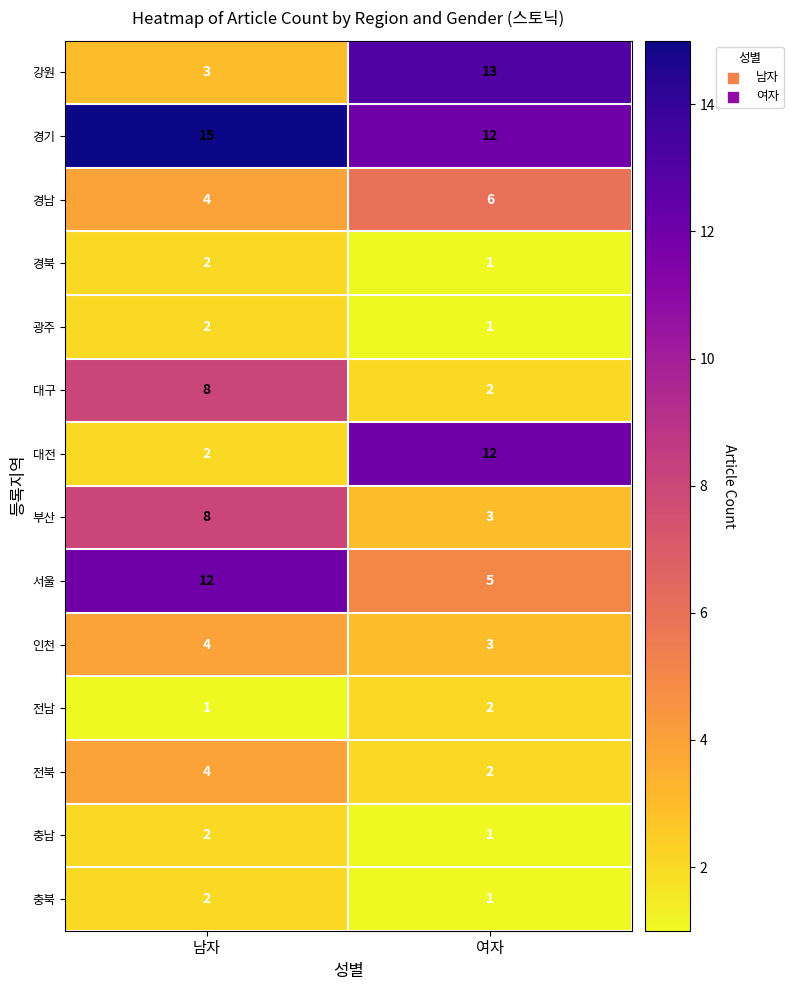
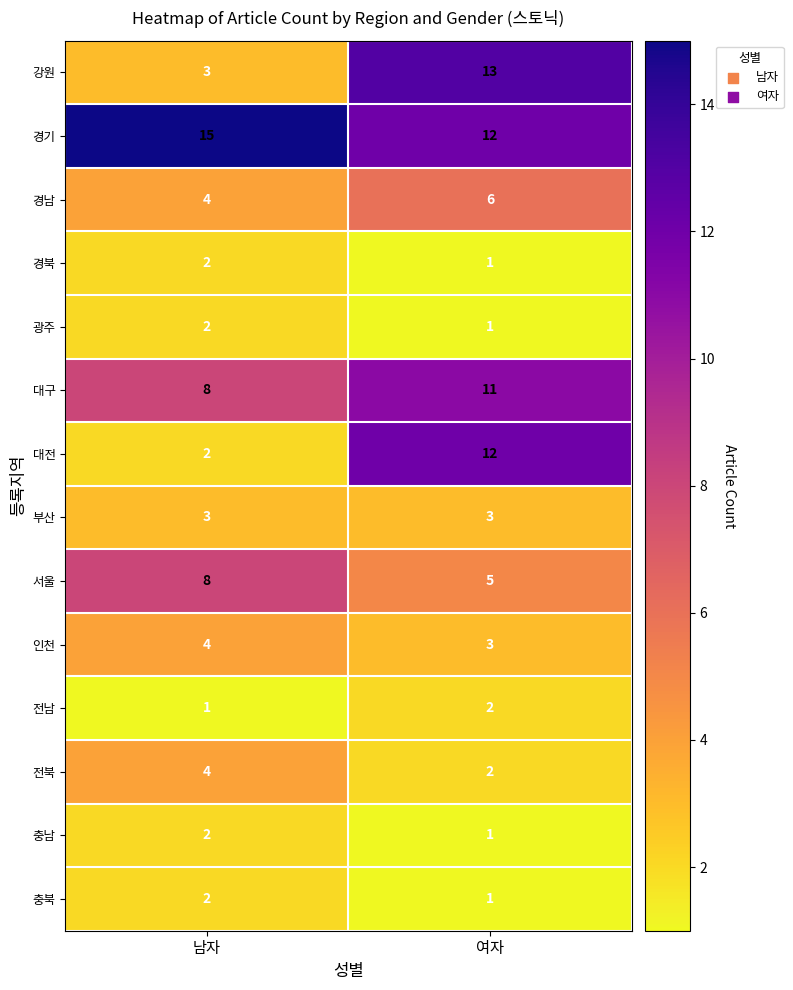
대구, 여자: 2 -> 11
부산, 남자: 8 -> 3
서울, 남자: 12 -> 8
